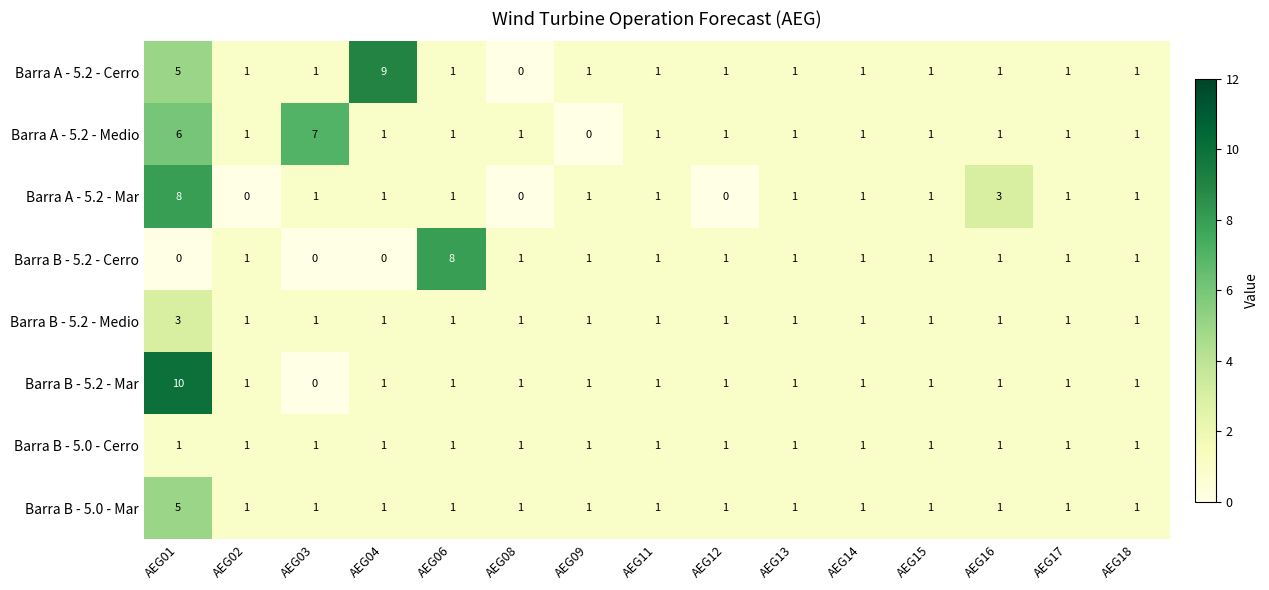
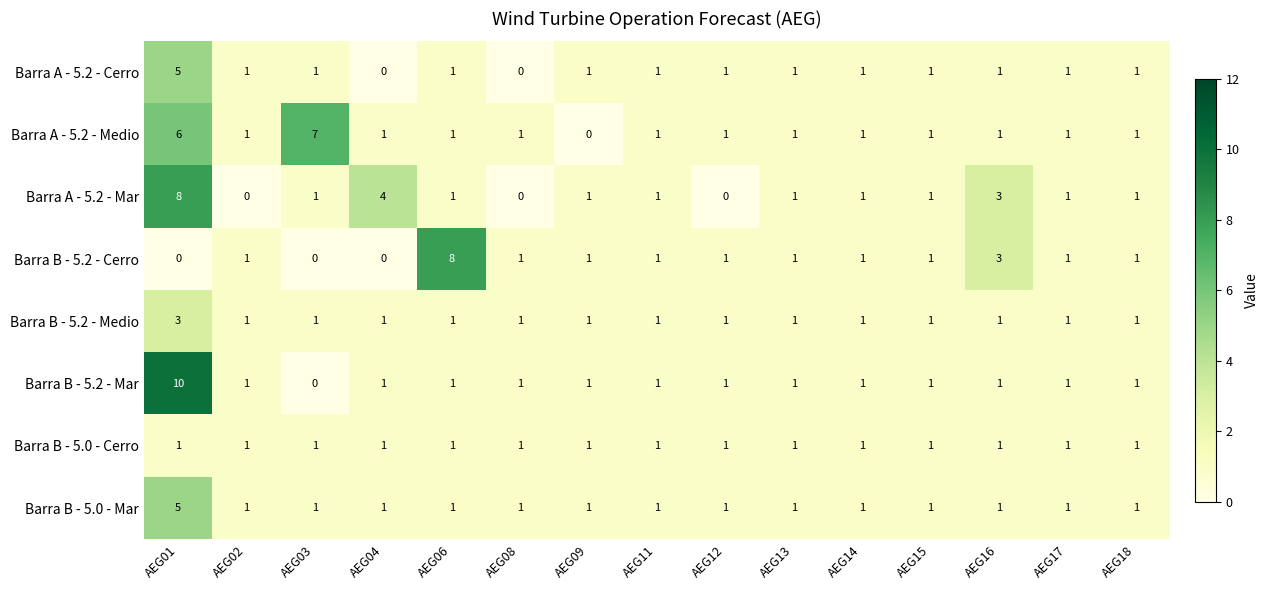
Barra A - 5.2 - Cerro, AEG04: 9 -> 0
Barra A - 5.2 - Mar, AEG04: 1 -> 4
Barra B - 5.2 - Cerro, AEG16: 1 -> 3
